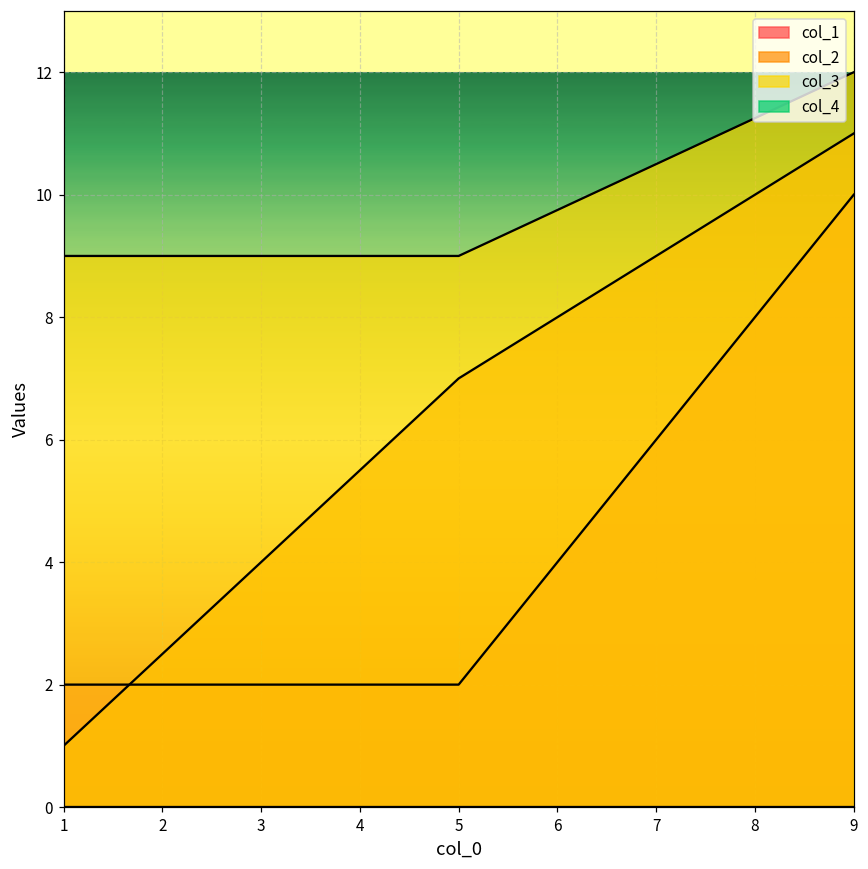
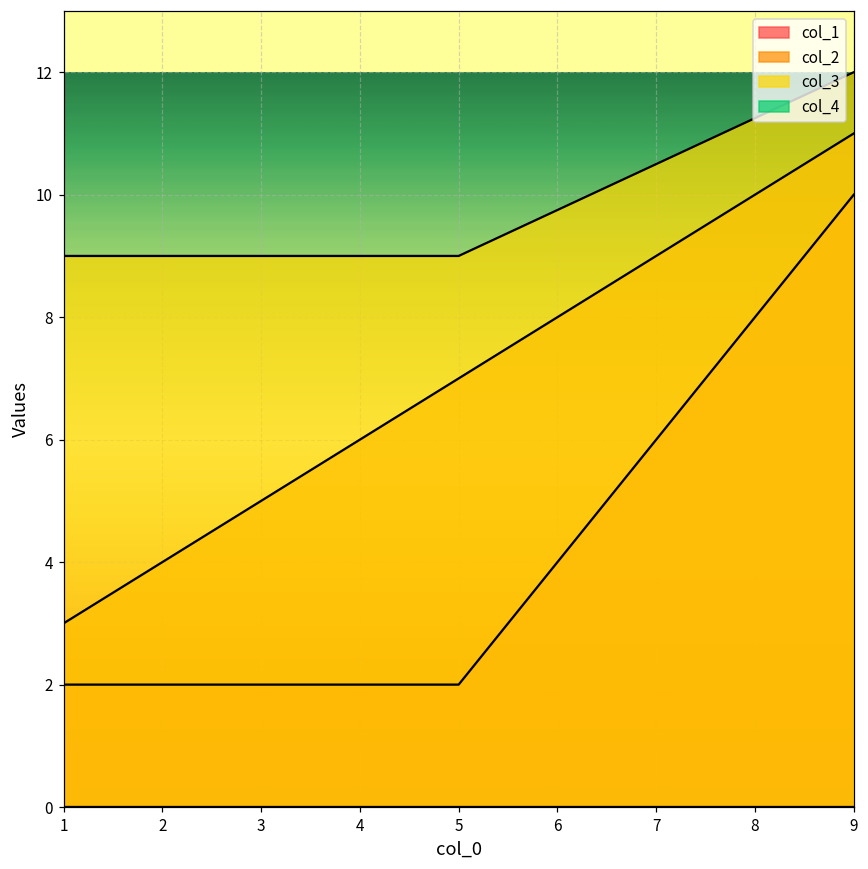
col_2, 1: 1 -> 3
